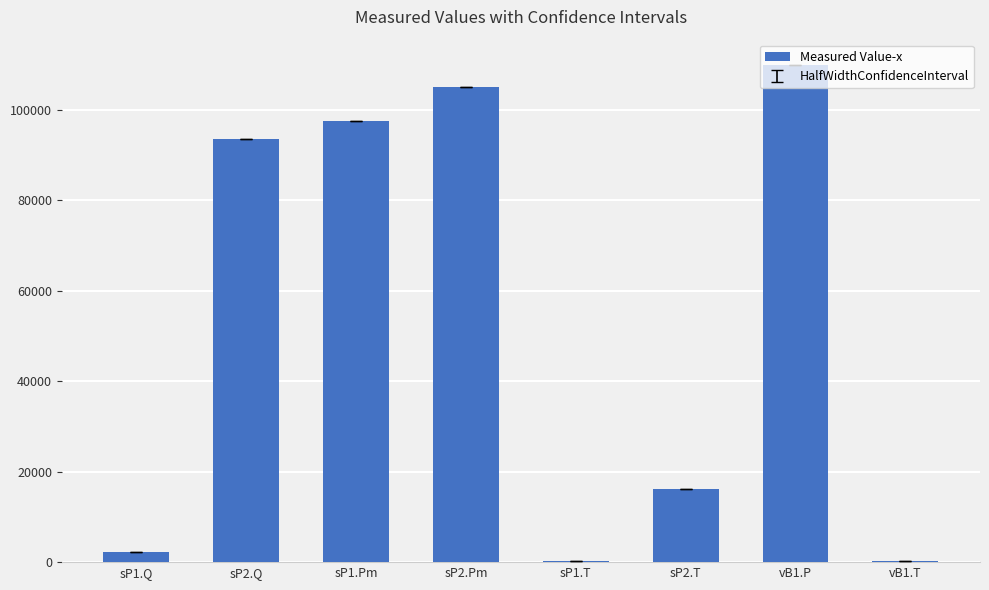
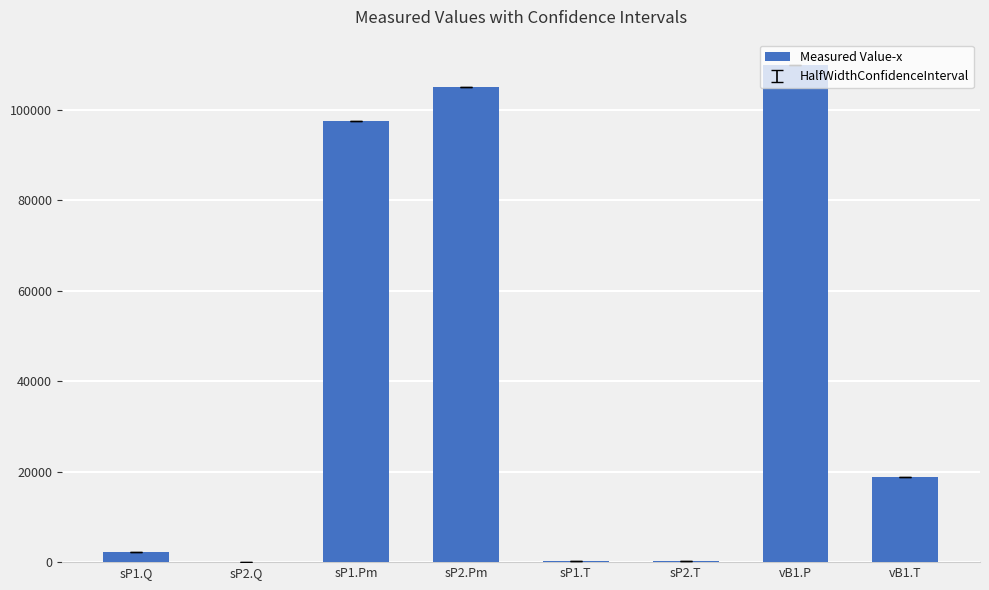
Measured Value-x, sP2.Q: 93000 -> 0
Measured Value-x, sP2.T: 16000 -> 0
Measured Value-x, vB1.T: 0 -> 19000
